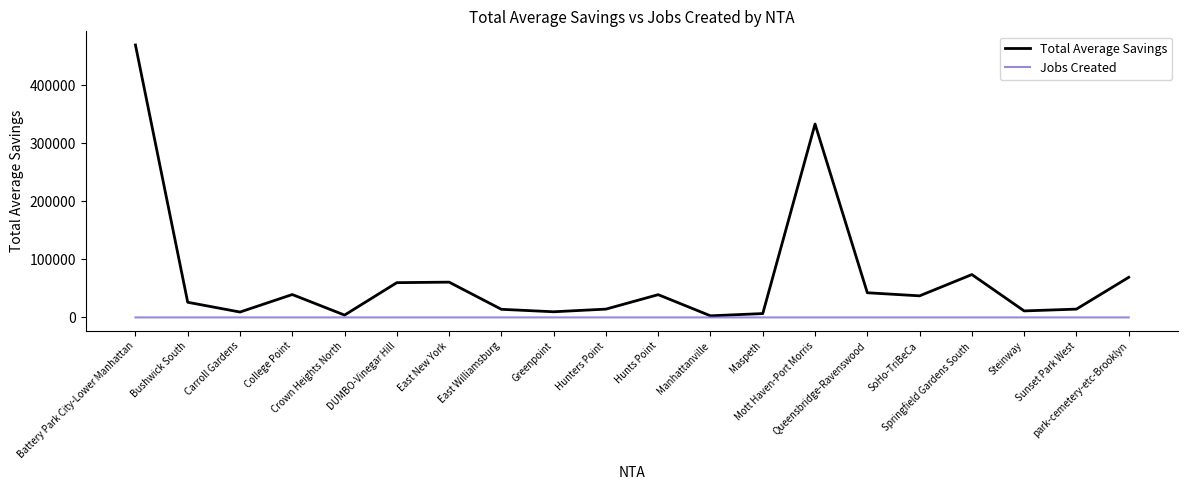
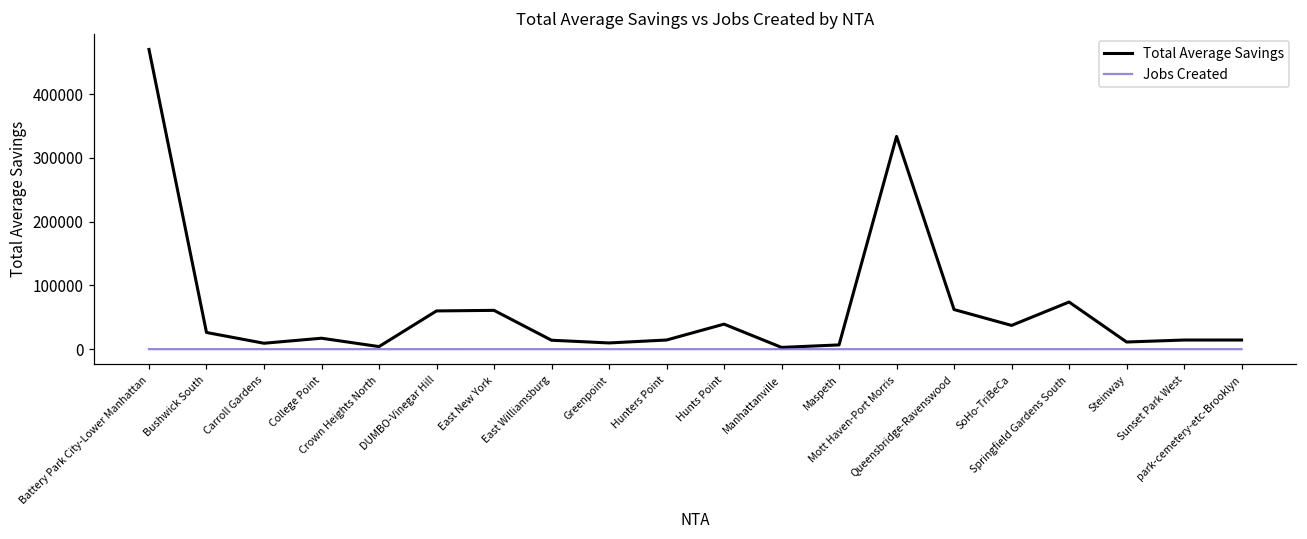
Total Average Savings, College Point: 40000 -> 20000
Total Average Savings, Queensbridge-Ravenswood: 40000 -> 60000
Total Average Savings, park-cemetery-etc-Brooklyn: 70000 -> 10000
